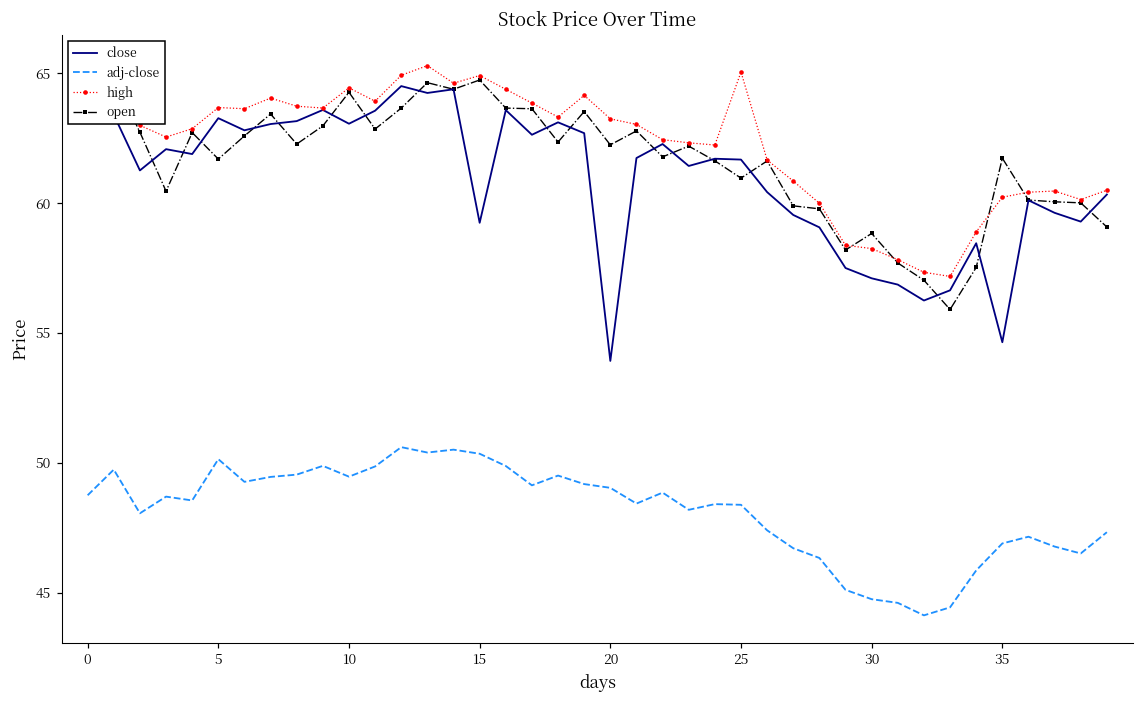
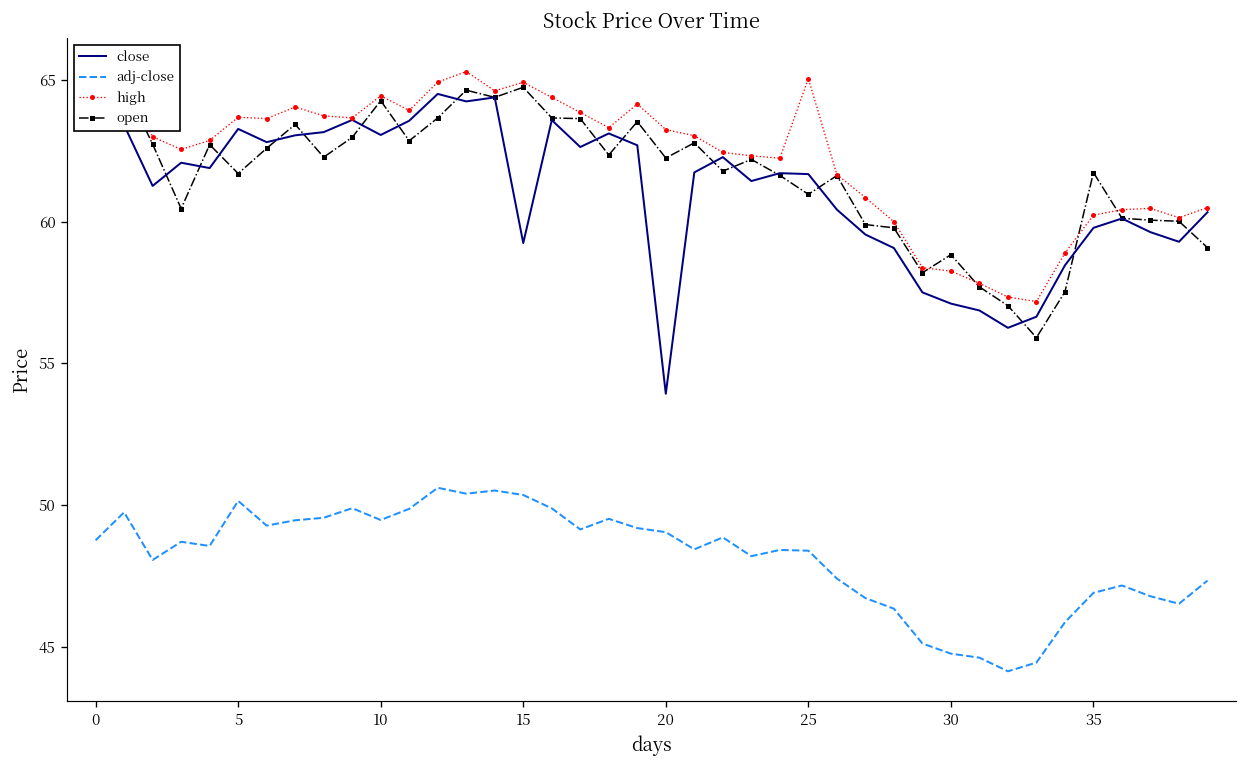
close, 35: 54.6 -> 59.8
